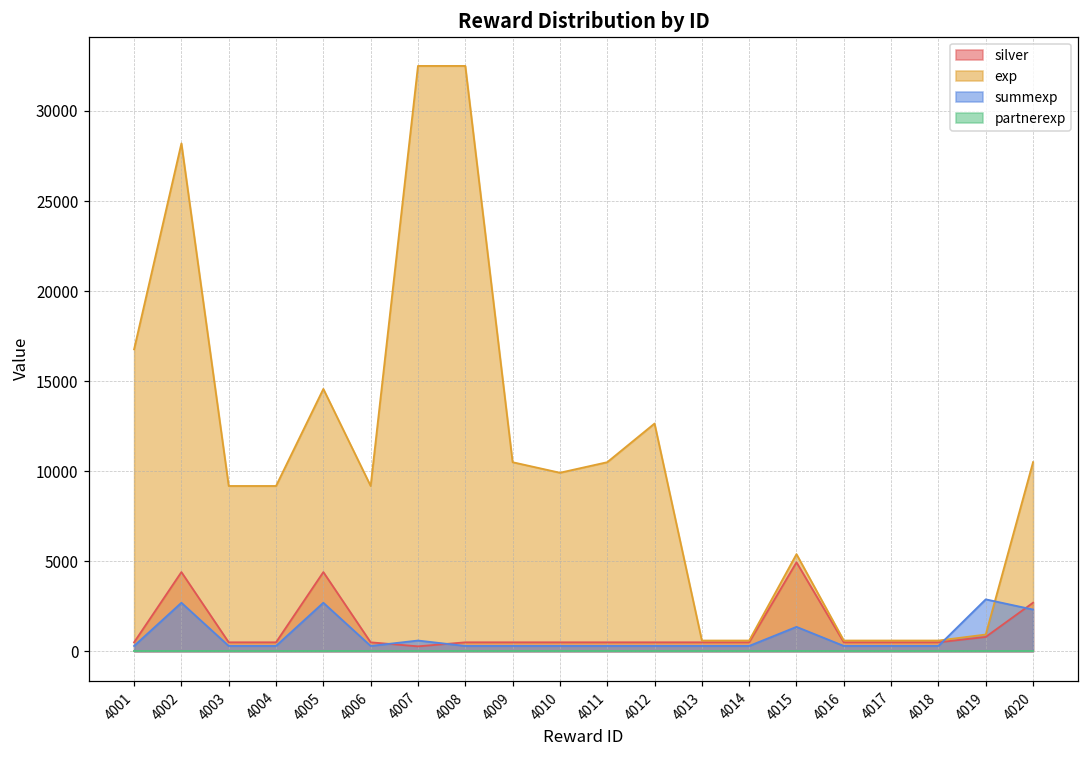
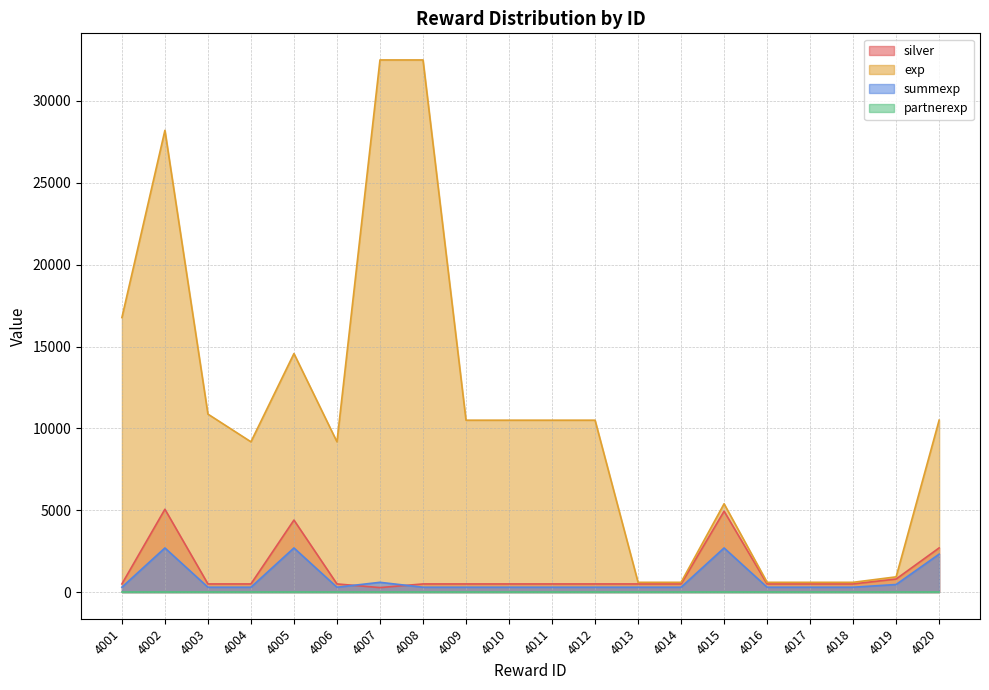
silver, 4002: 4400 -> 5100
exp, 4003: 9200 -> 10900
exp, 4010: 9900 -> 10500
exp, 4012: 12600 -> 10500
summexp, 4015: 1400 -> 2700
summexp, 4019: 2900 -> 500
